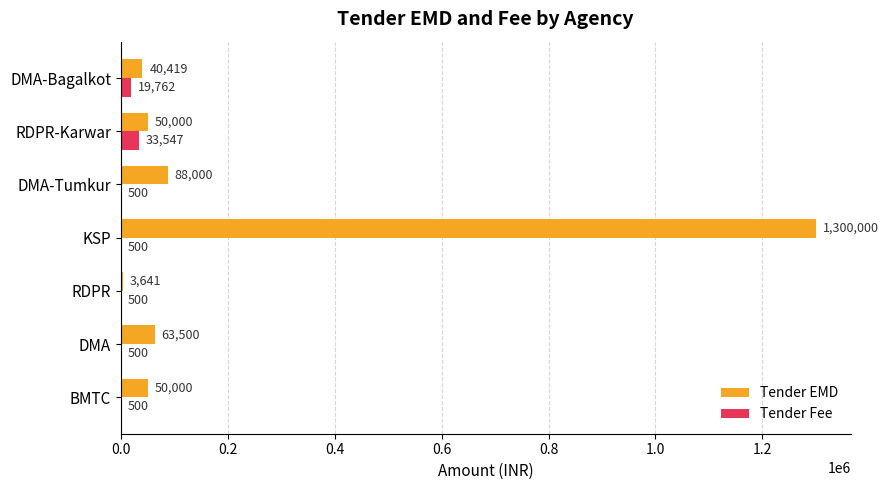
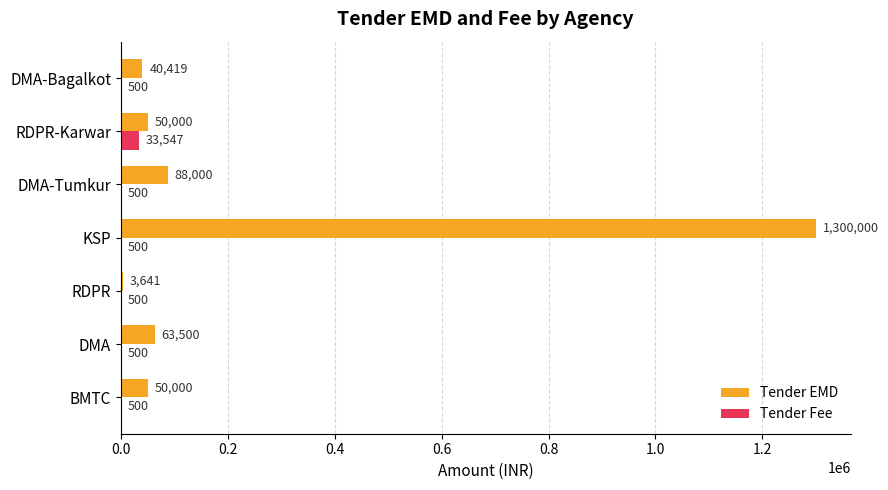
Tender Fee, DMA-Bagalkot: 19,762 -> 500
